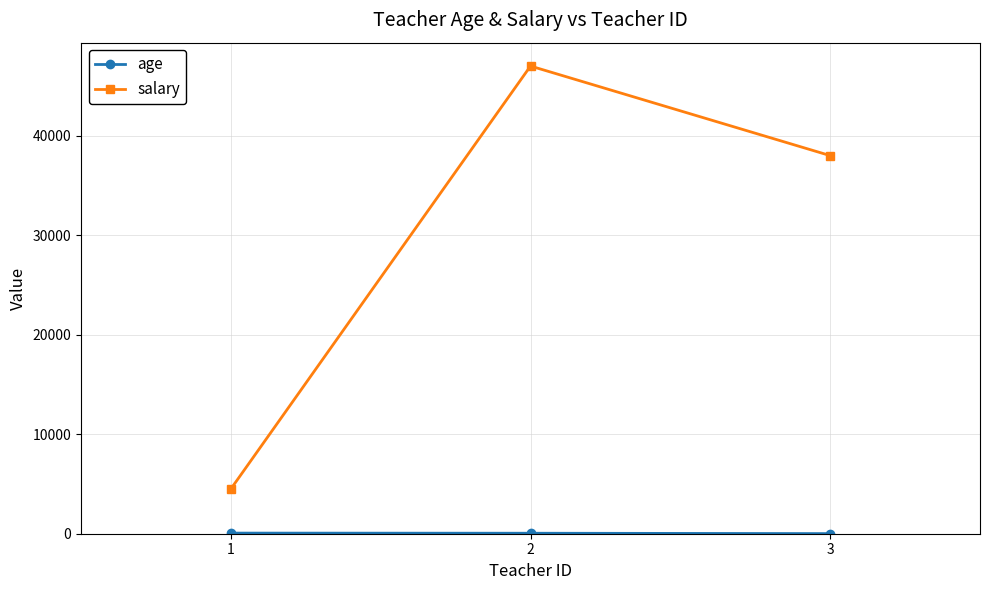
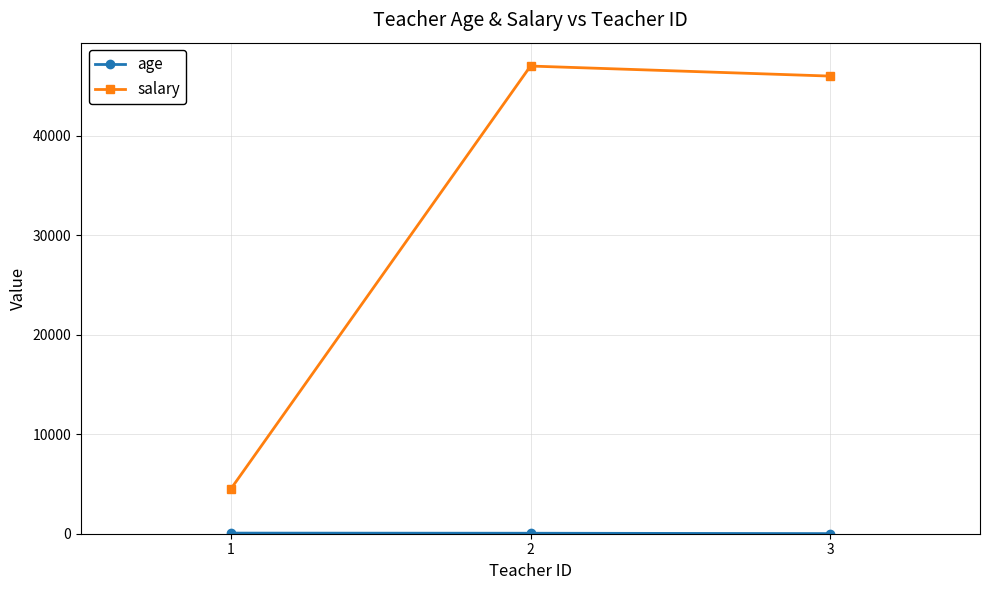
salary, 3: 38000 -> 46000
